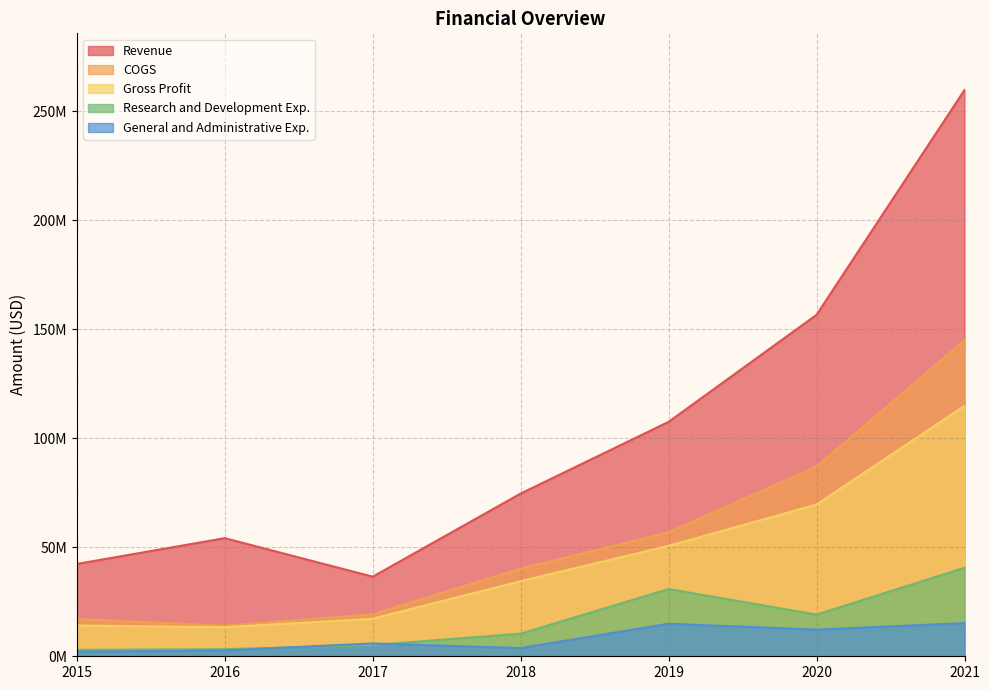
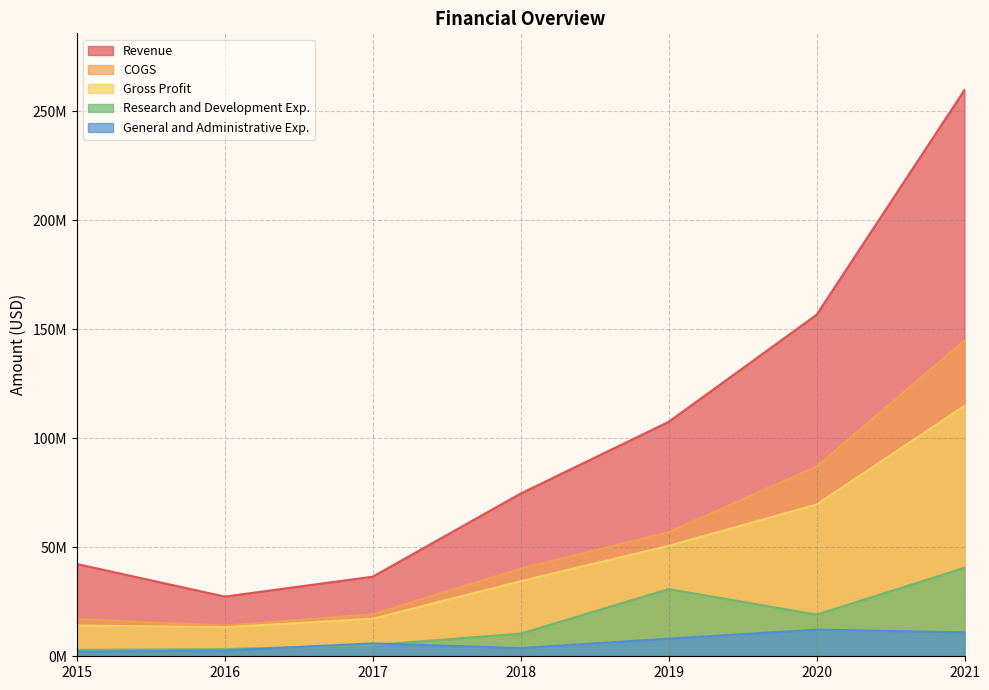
Revenue, 2016: 54000000 -> 27000000
General and Administrative Exp., 2019: 15000000 -> 8000000
General and Administrative Exp., 2021: 15000000 -> 11000000
